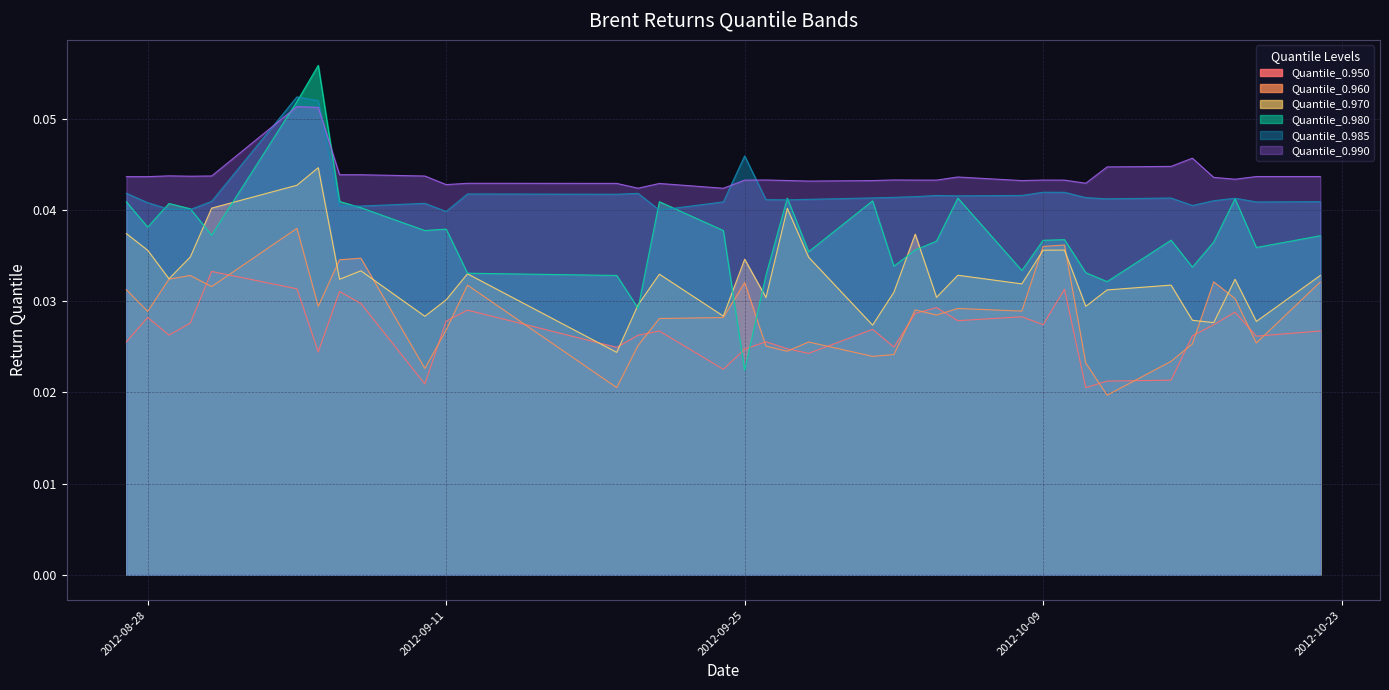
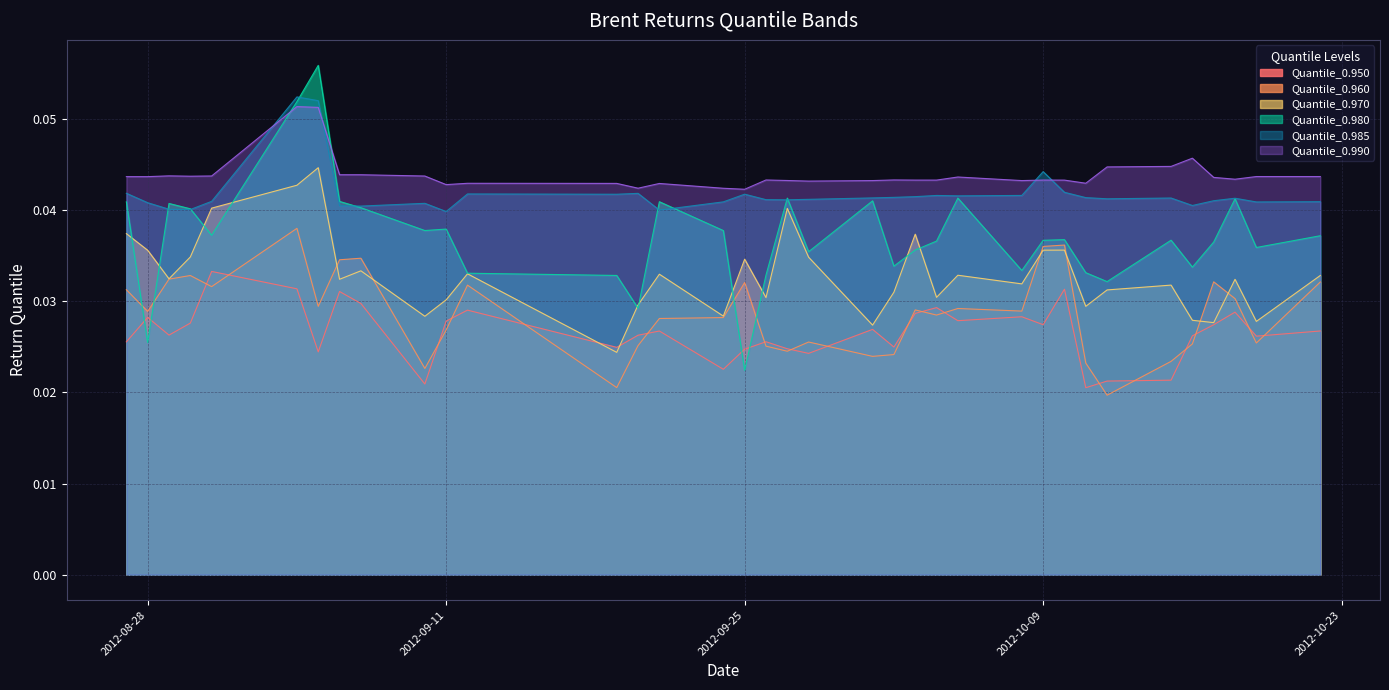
Quantile_0.980, 2012-08-28: 0.038 -> 0.025
Quantile_0.985, 2012-09-25: 0.046 -> 0.042
Quantile_0.990, 2012-09-25: 0.043 -> 0.042
Quantile_0.985, 2012-10-09: 0.042 -> 0.044
